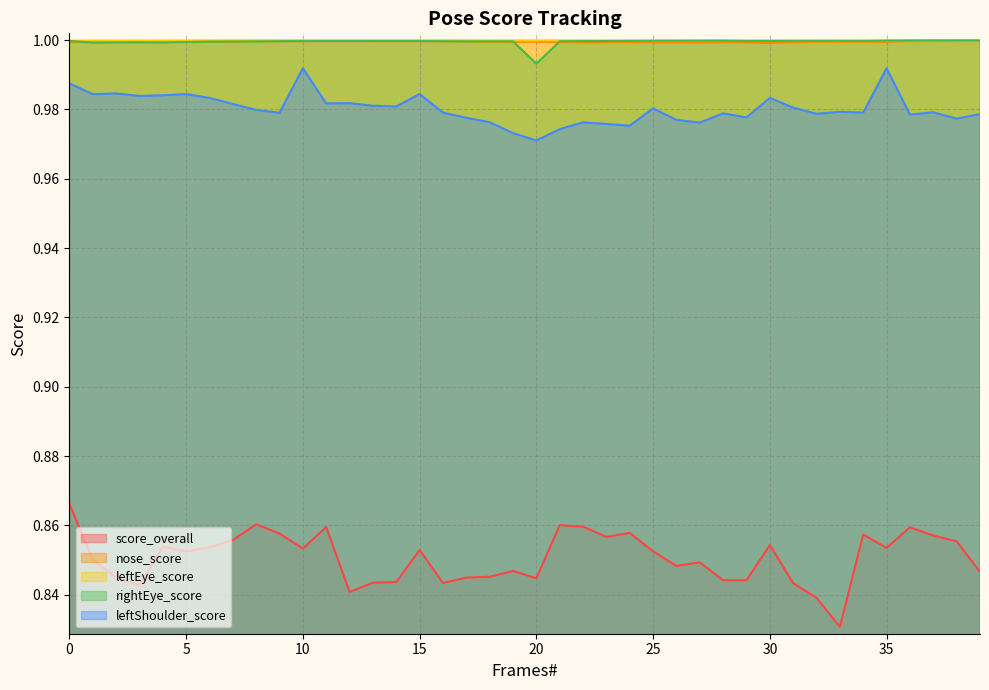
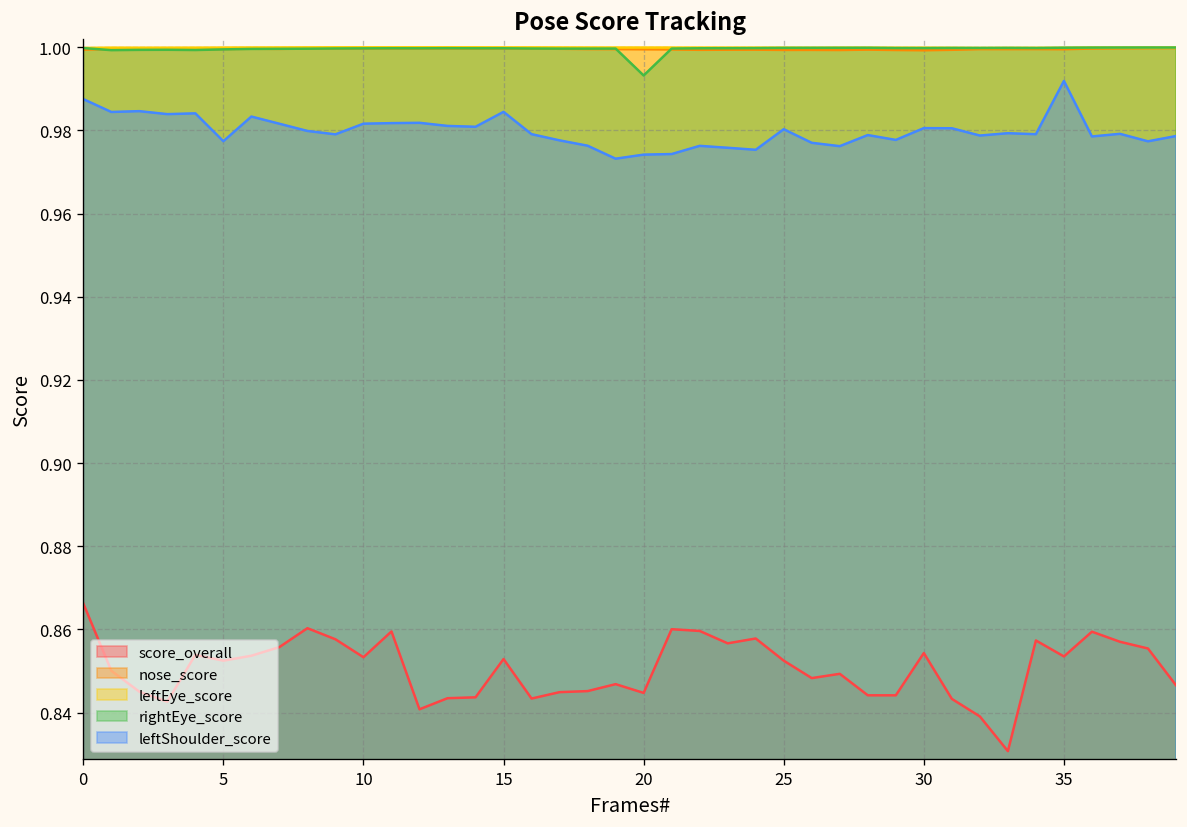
leftShoulder_score, 5: 0.984 -> 0.977
leftShoulder_score, 10: 0.992 -> 0.982
leftShoulder_score, 20: 0.971 -> 0.974
leftShoulder_score, 30: 0.983 -> 0.981
